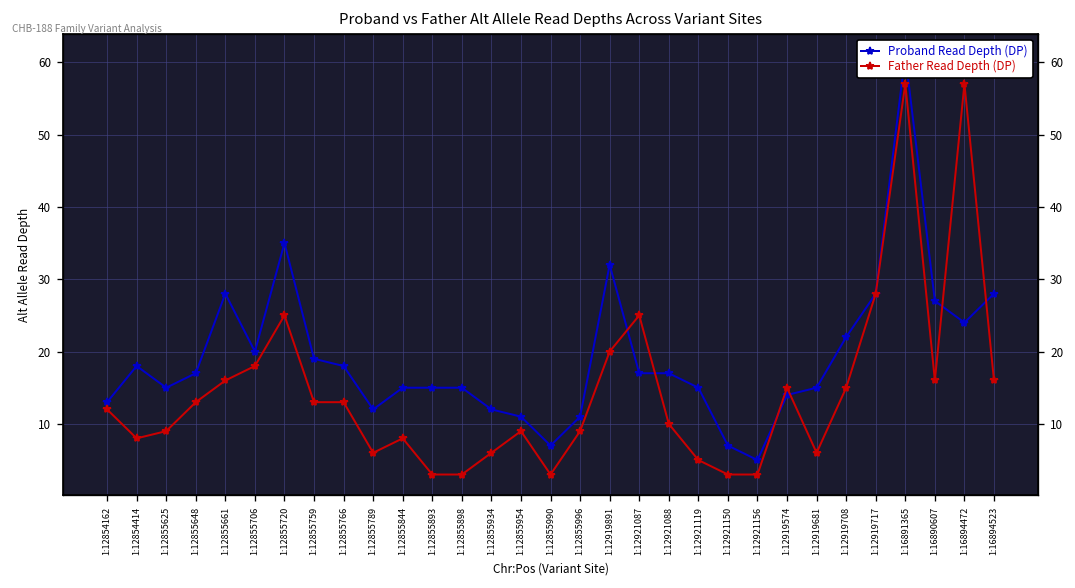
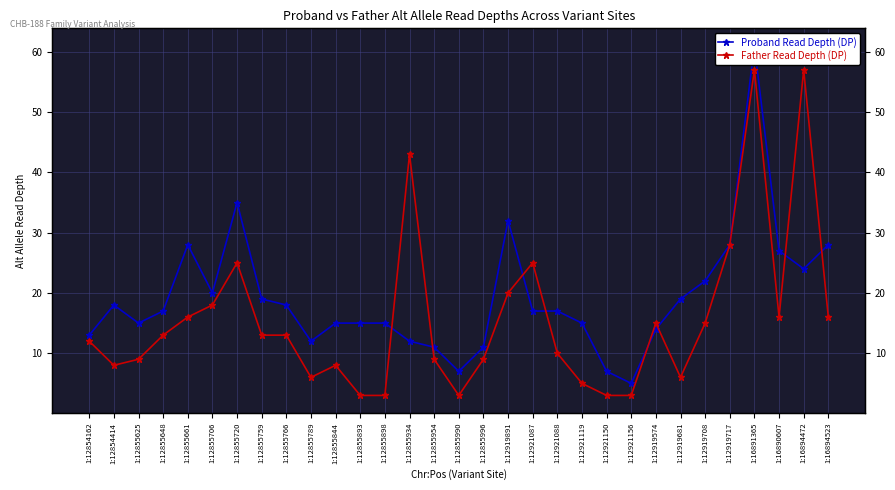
Father Read Depth (DP), 1:12855934: 6 -> 43
Proband Read Depth (DP), 1:12919681: 15 -> 19
